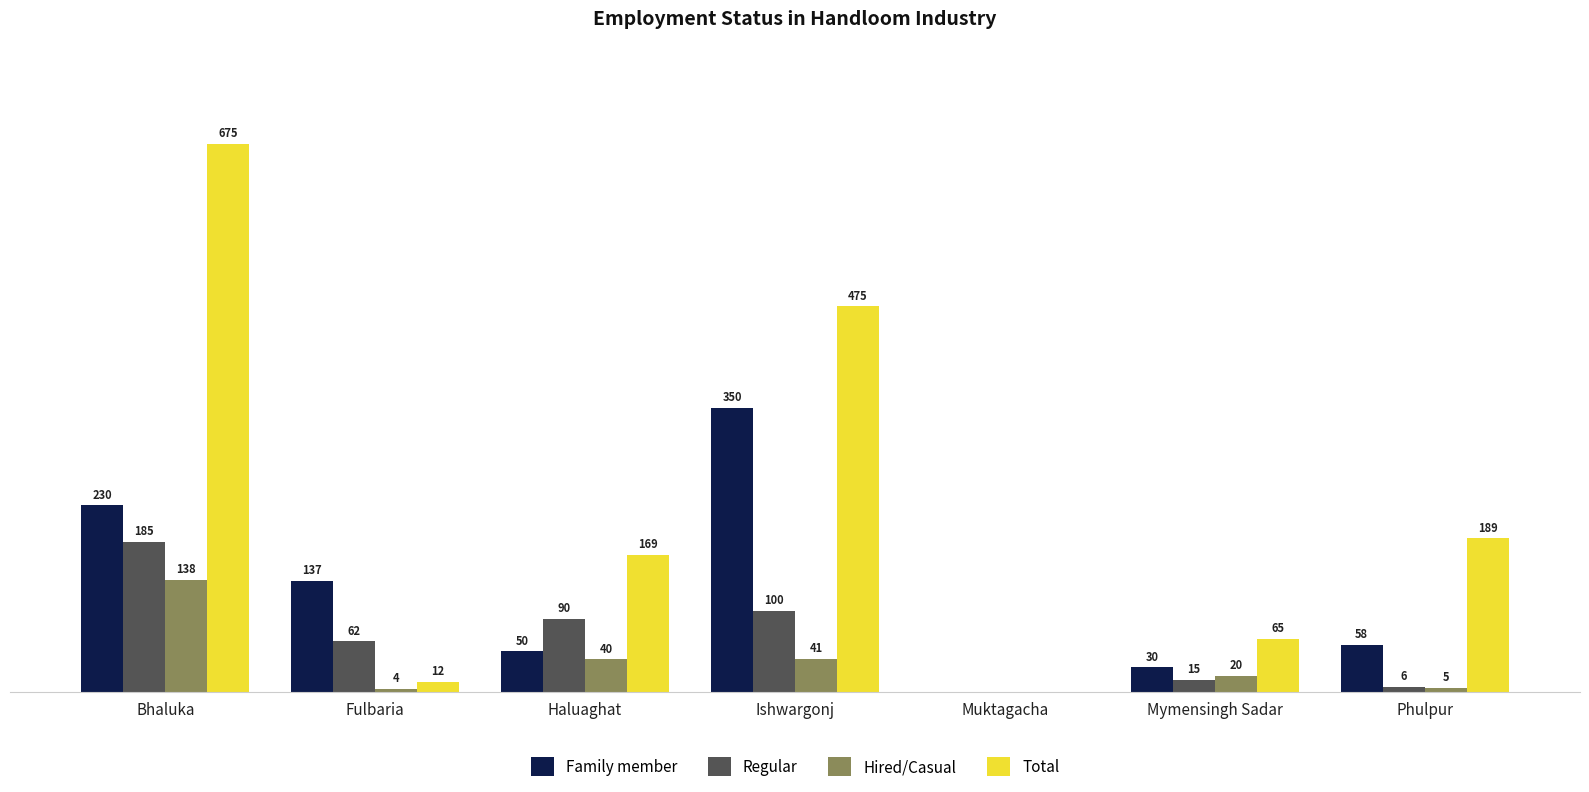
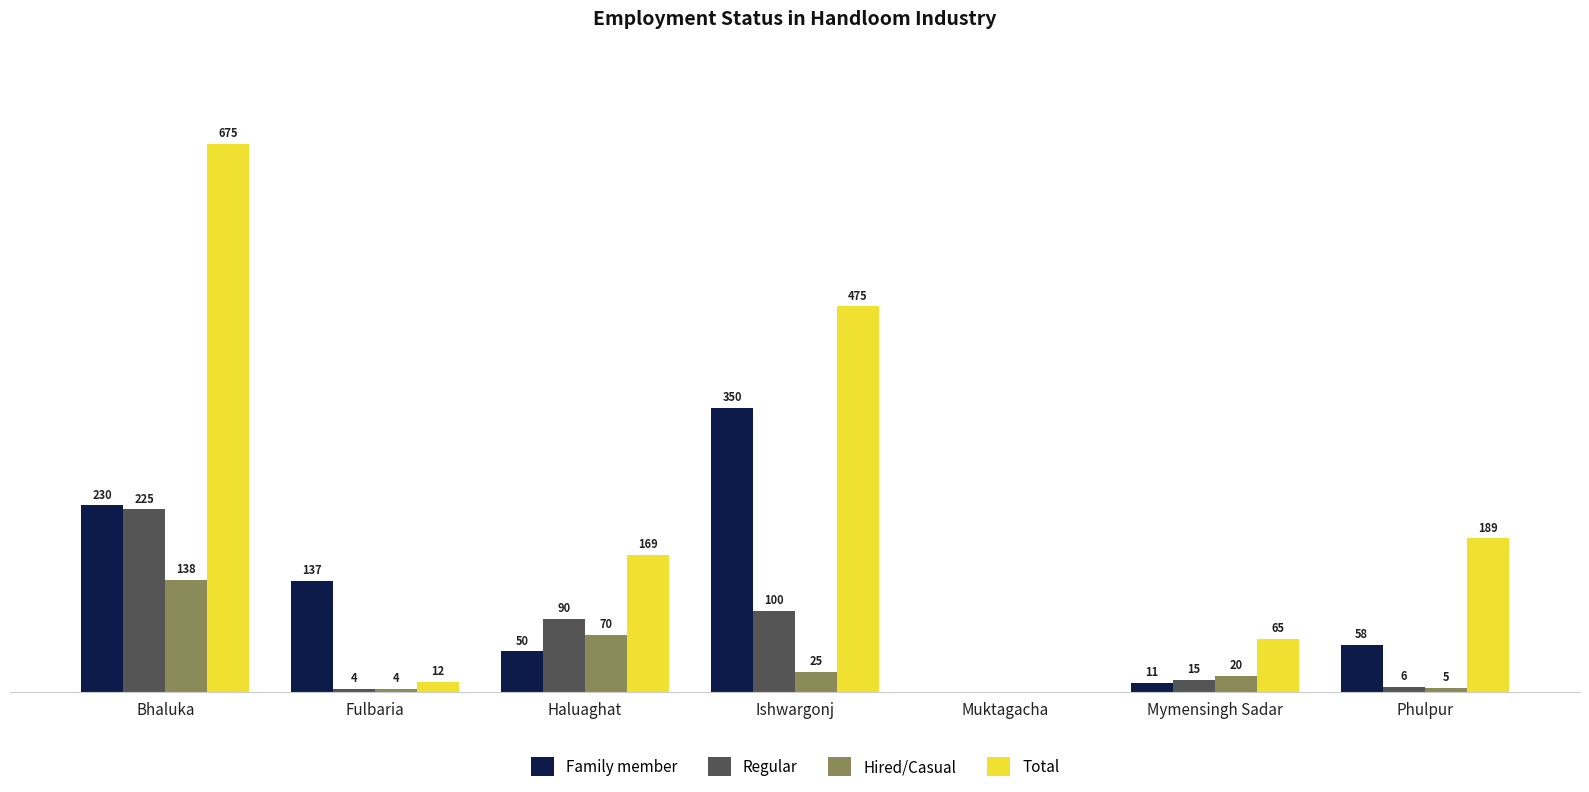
Regular, Bhaluka: 185 -> 225
Regular, Fulbaria: 62 -> 4
Hired/Casual, Haluaghat: 40 -> 70
Hired/Casual, Ishwargonj: 41 -> 25
Family member, Mymensingh Sadar: 30 -> 11
